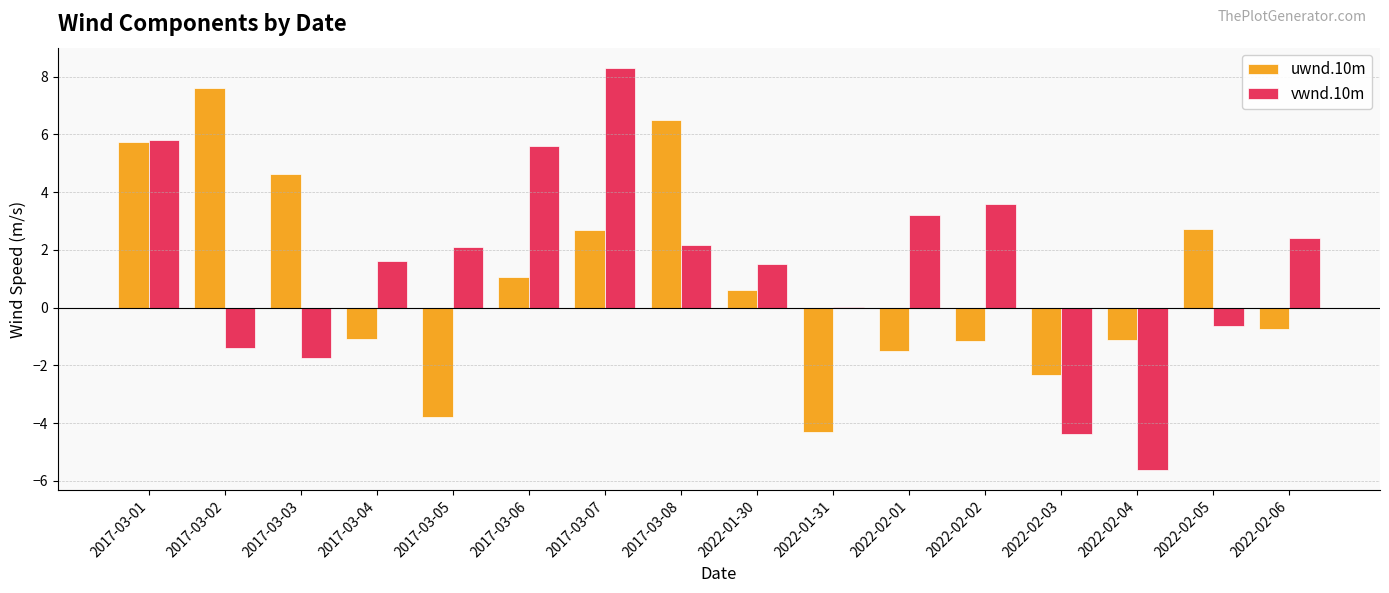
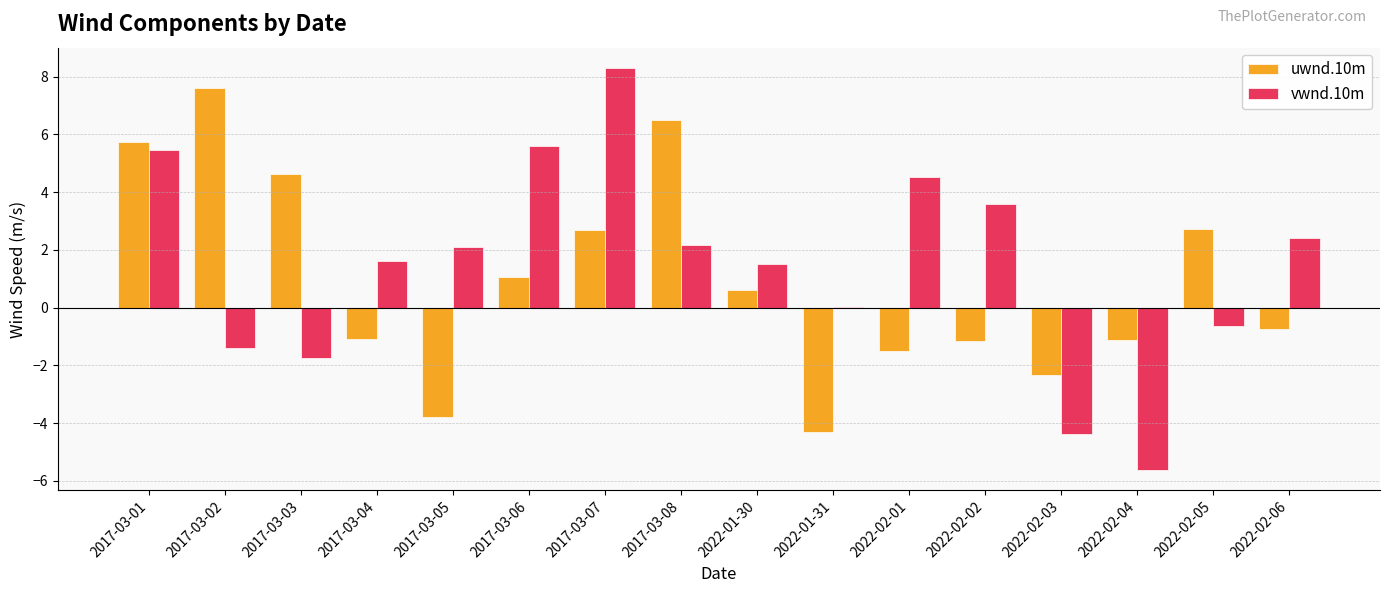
vwnd.10m, 2017-03-01: 5.8 -> 5.5
vwnd.10m, 2022-02-01: 3.2 -> 4.5
